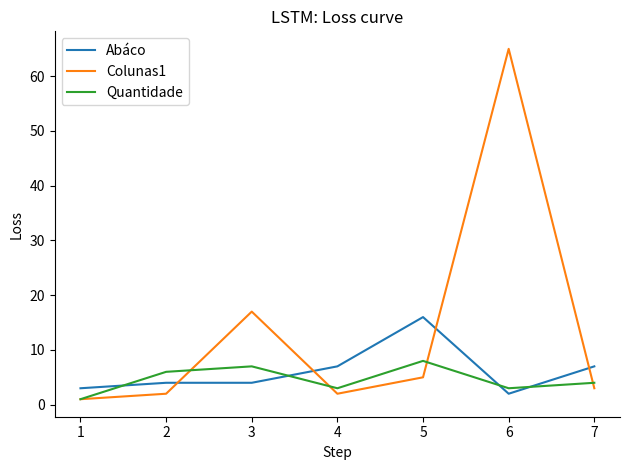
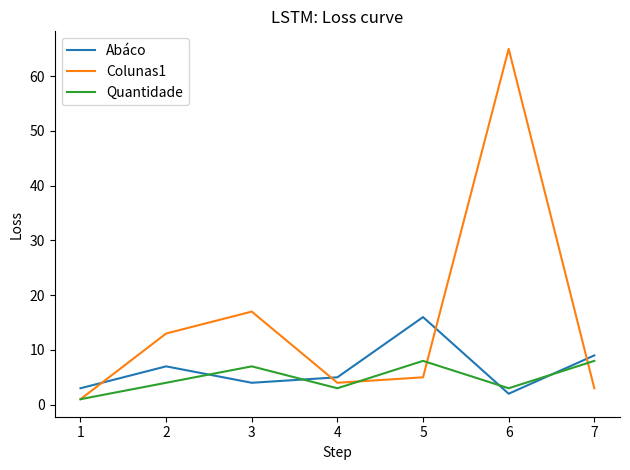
Abáco, 2: 4 -> 7
Colunas1, 2: 2 -> 13
Quantidade, 2: 6 -> 4
Abáco, 4: 7 -> 5
Colunas1, 4: 2 -> 4
Abáco, 7: 7 -> 9
Quantidade, 7: 4 -> 8
